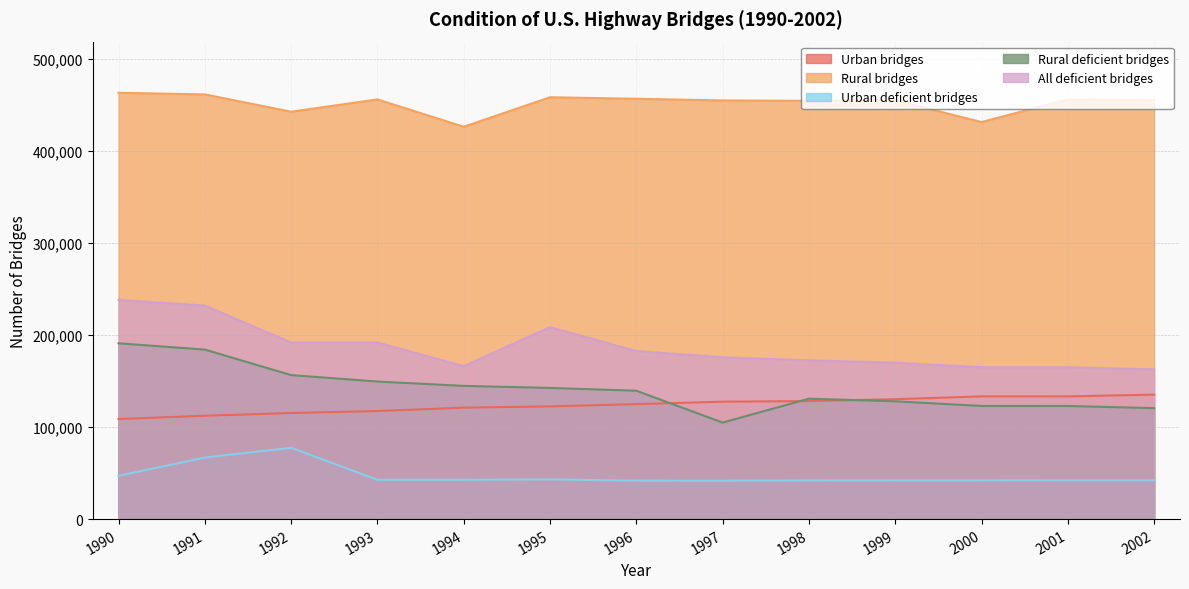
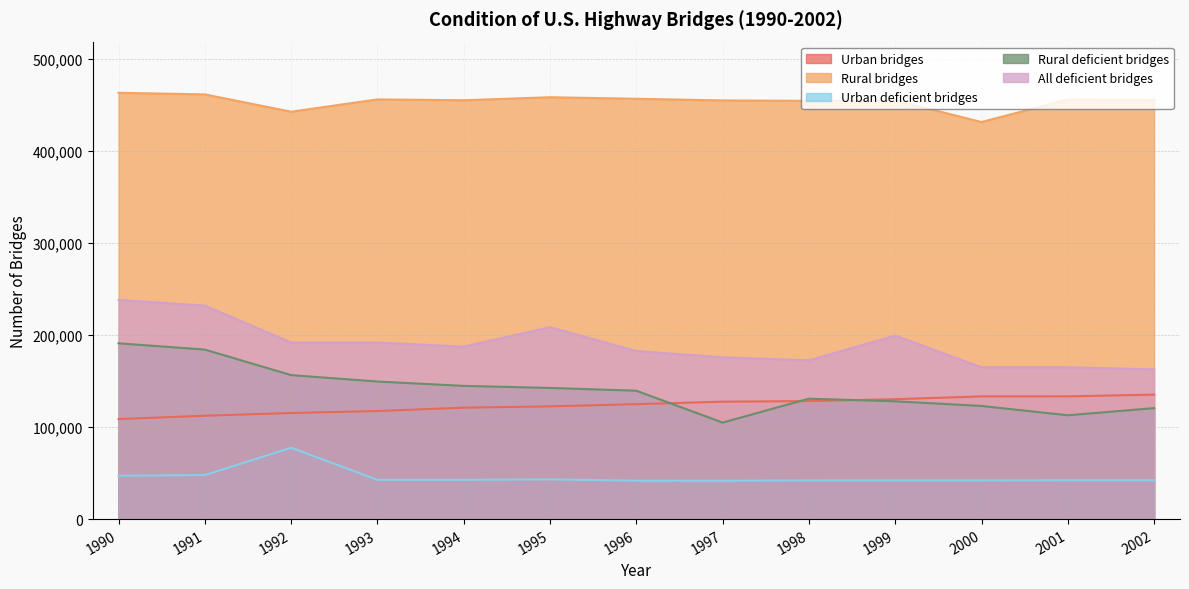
Urban deficient bridges, 1991: 70,000 -> 50,000
Rural bridges, 1994: 430,000 -> 460,000
All deficient bridges, 1994: 170,000 -> 190,000
All deficient bridges, 1999: 170,000 -> 200,000
Rural deficient bridges, 2001: 120,000 -> 110,000
